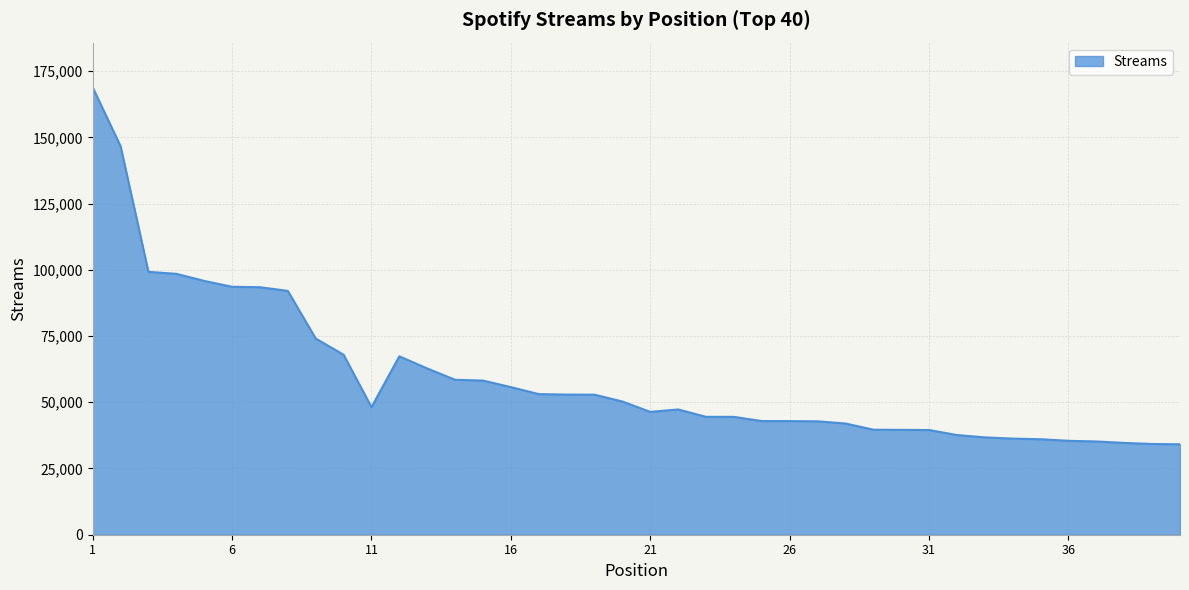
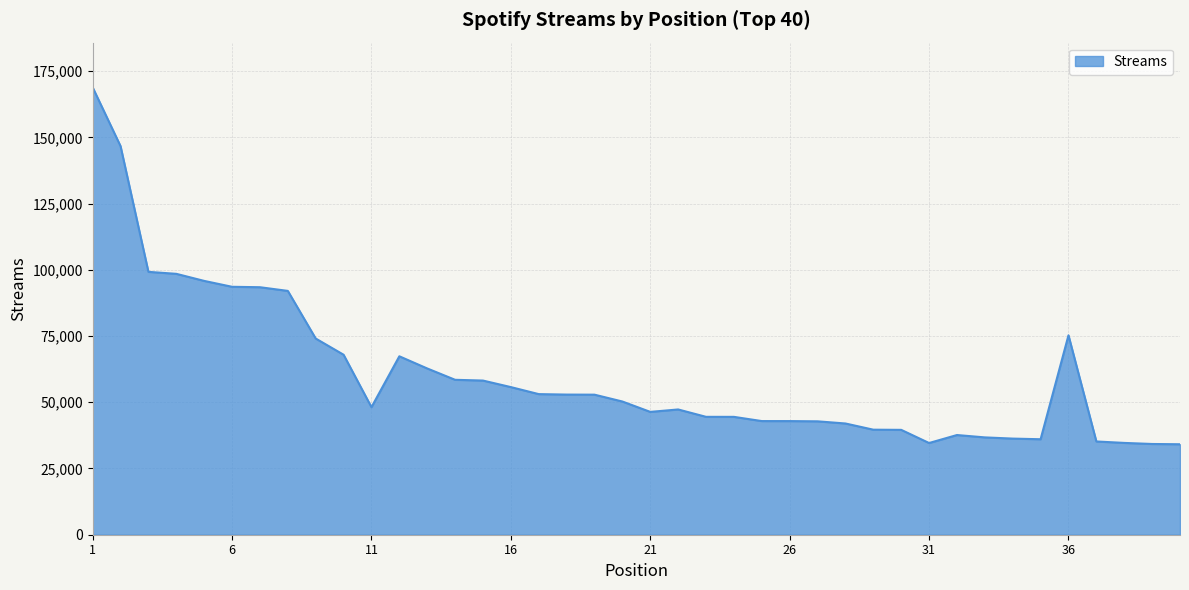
31: 40,000 -> 35,000
36: 35,000 -> 75,000
